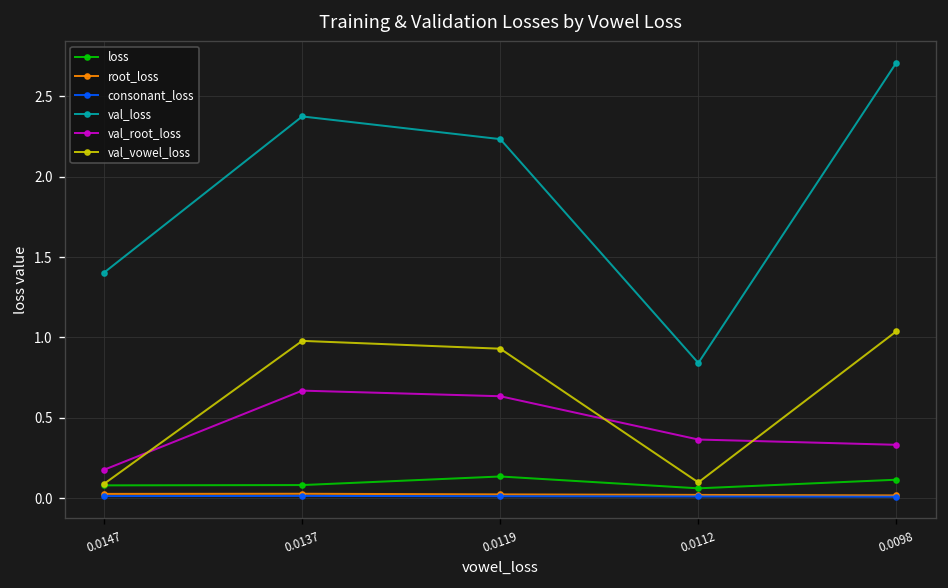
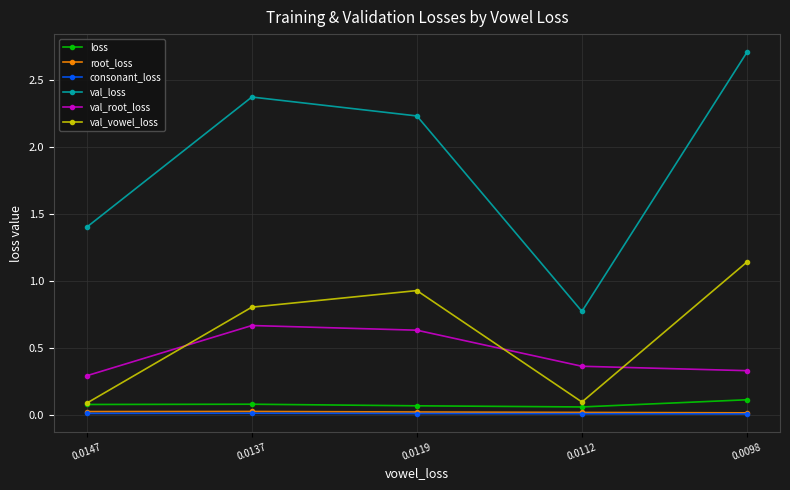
val_root_loss, 0.0147: 0.18 -> 0.29
val_vowel_loss, 0.0137: 0.98 -> 0.81
loss, 0.0119: 0.13 -> 0.07
val_loss, 0.0112: 0.84 -> 0.77
val_vowel_loss, 0.0098: 1.04 -> 1.14
